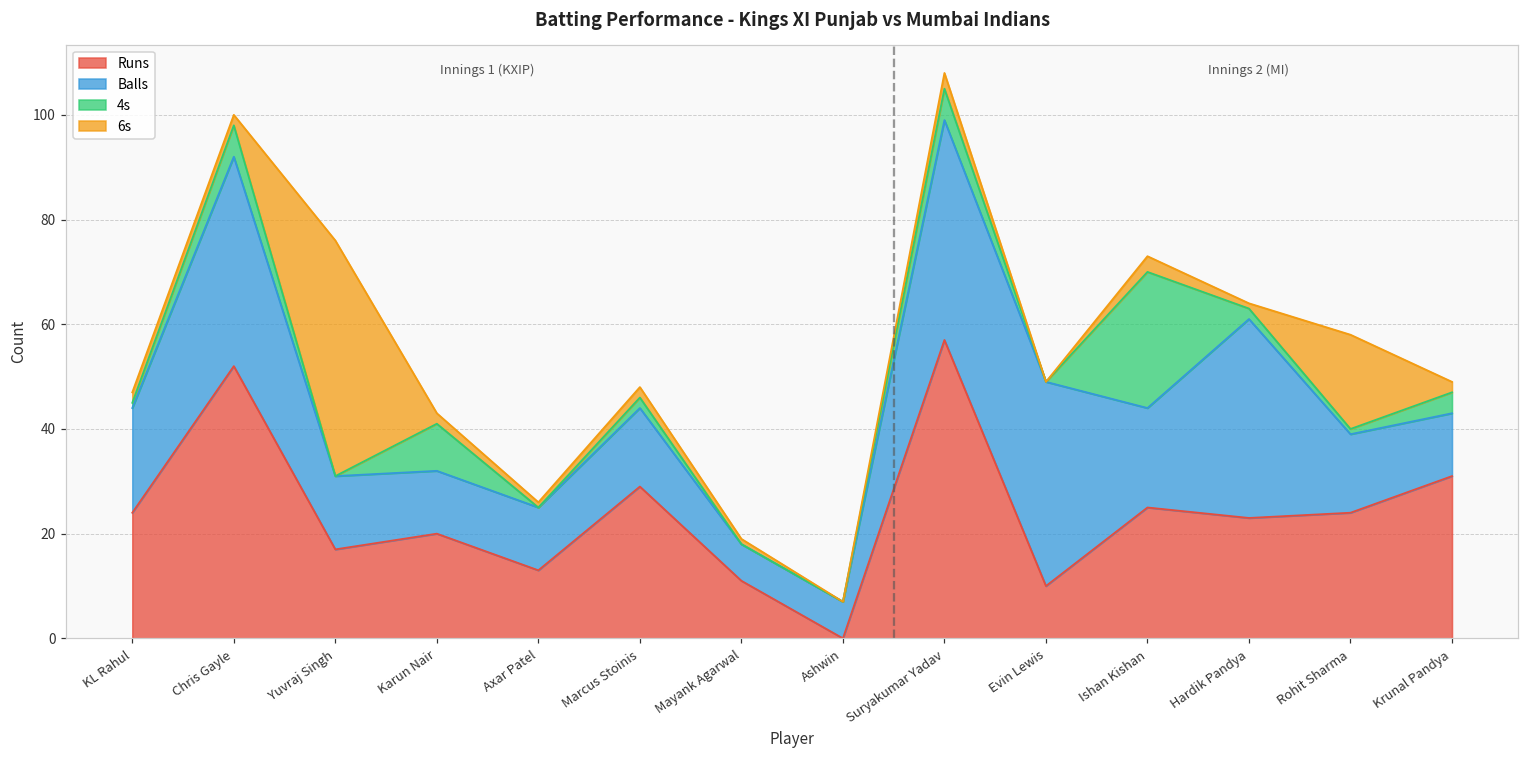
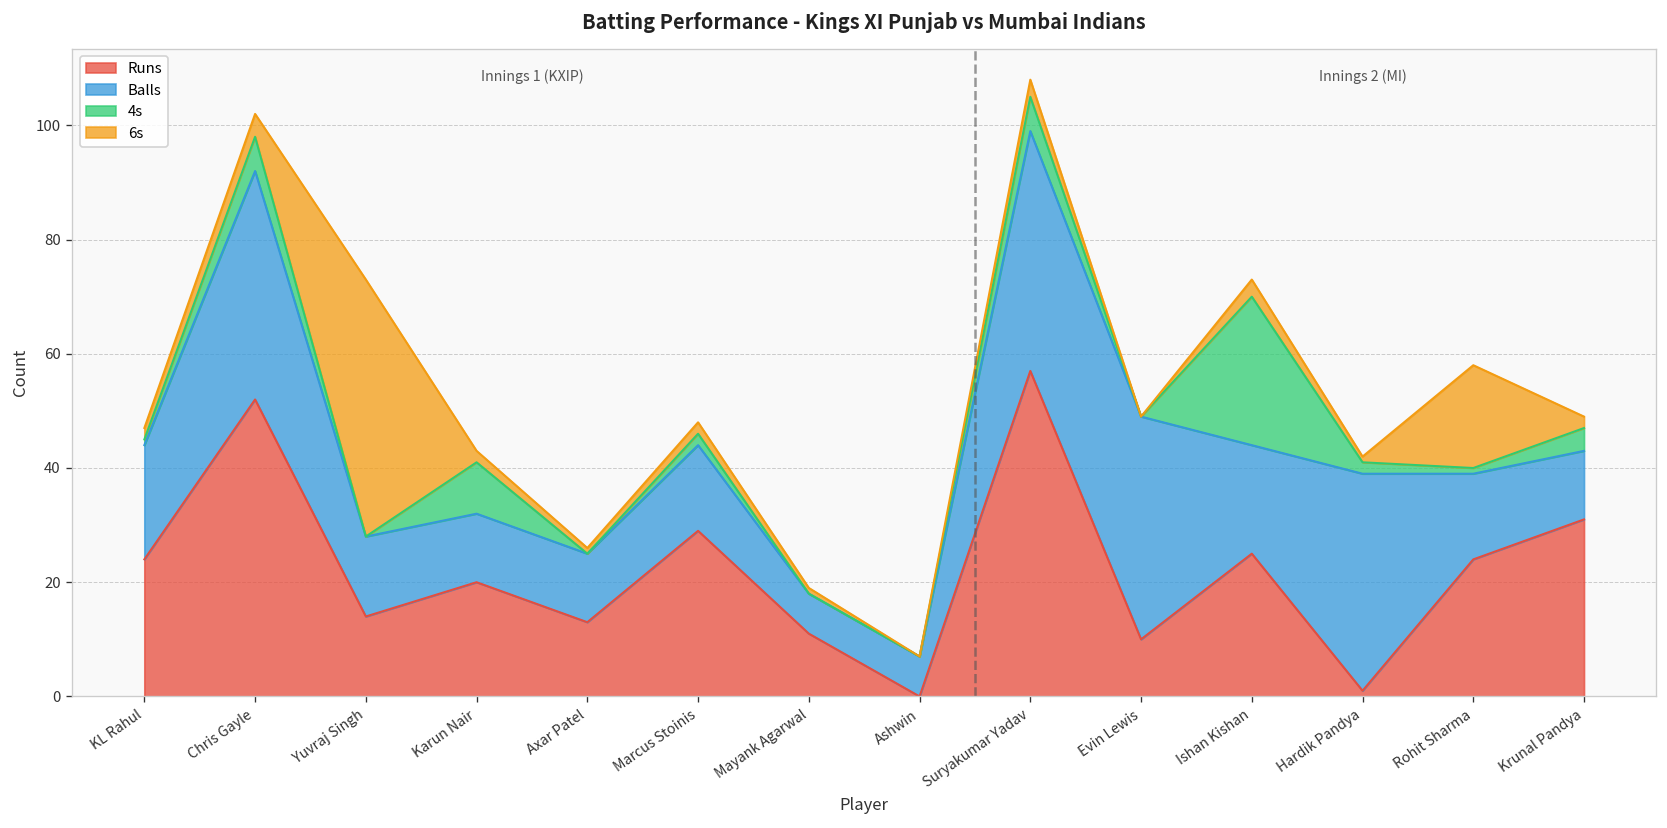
6s, Chris Gayle: 2 -> 4
Runs, Yuvraj Singh: 17 -> 14
Runs, Hardik Pandya: 23 -> 1
